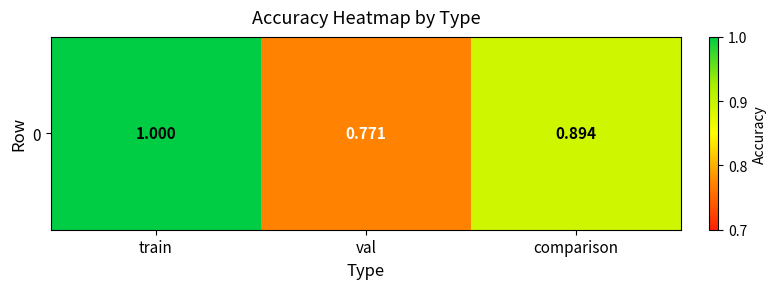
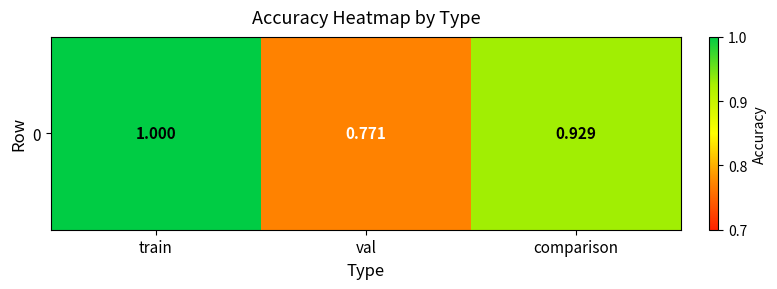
0, comparison: 0.894 -> 0.929
